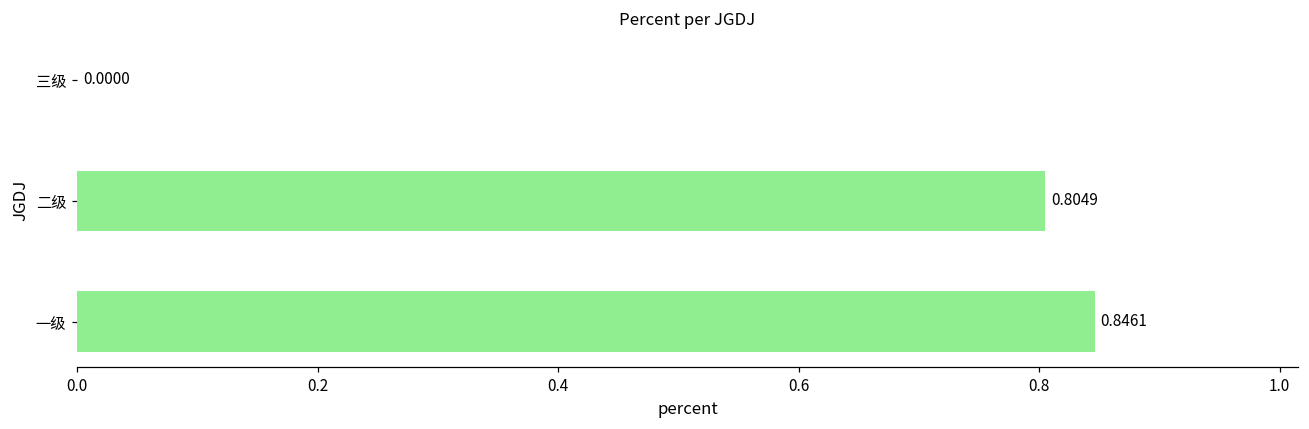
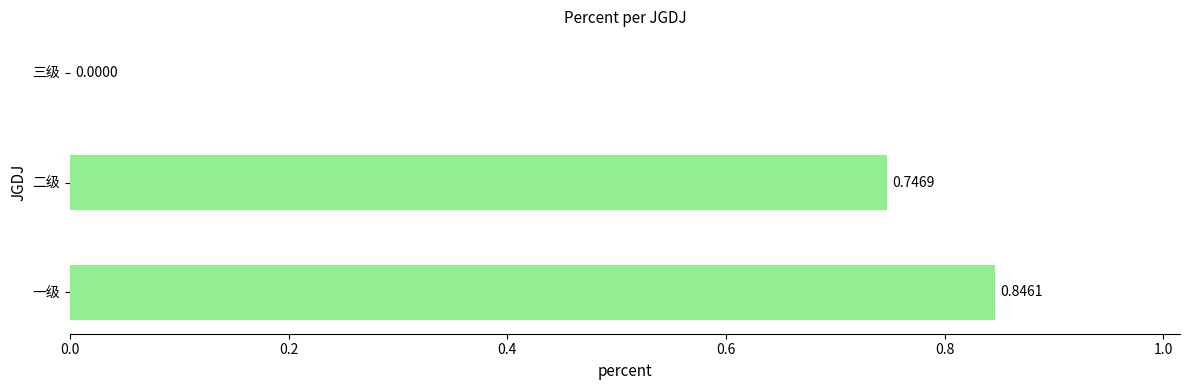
二级: 0.8049 -> 0.7469
